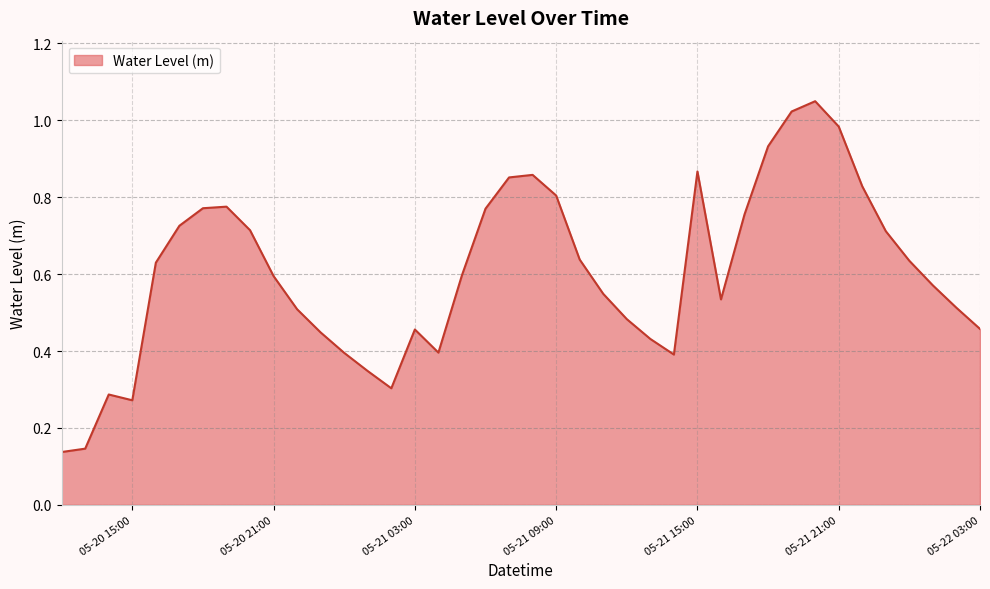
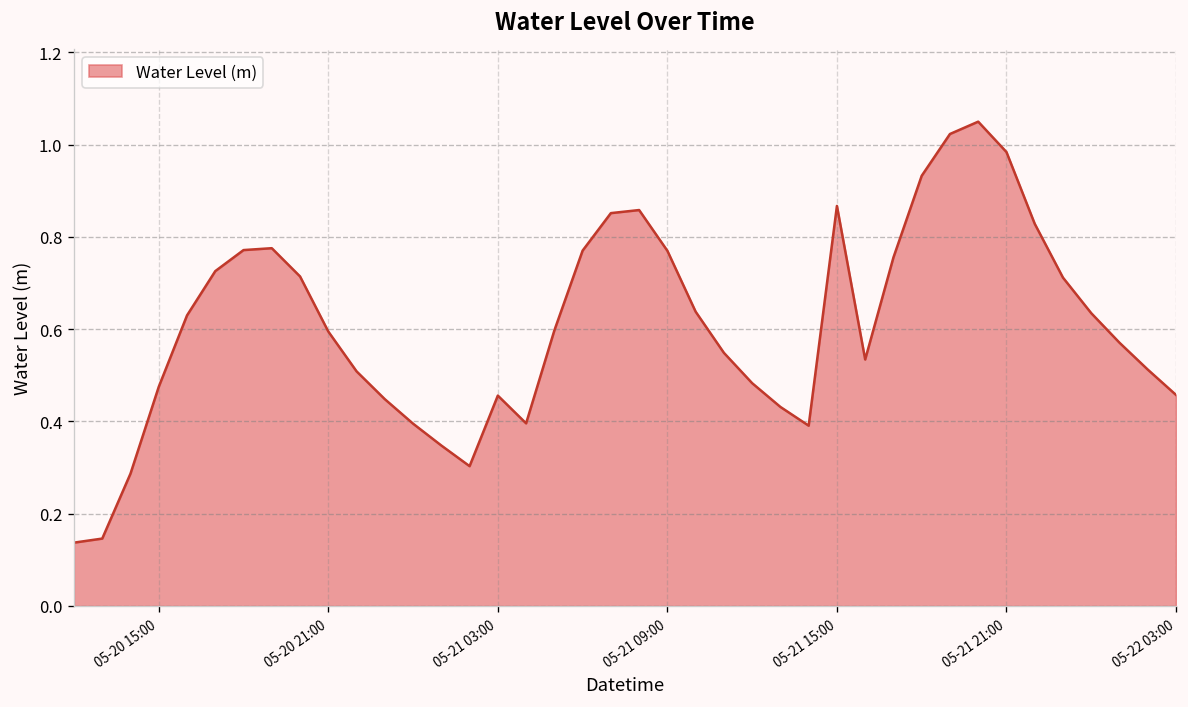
05-20 15:00: 0.27 -> 0.48
05-21 09:00: 0.80 -> 0.77
